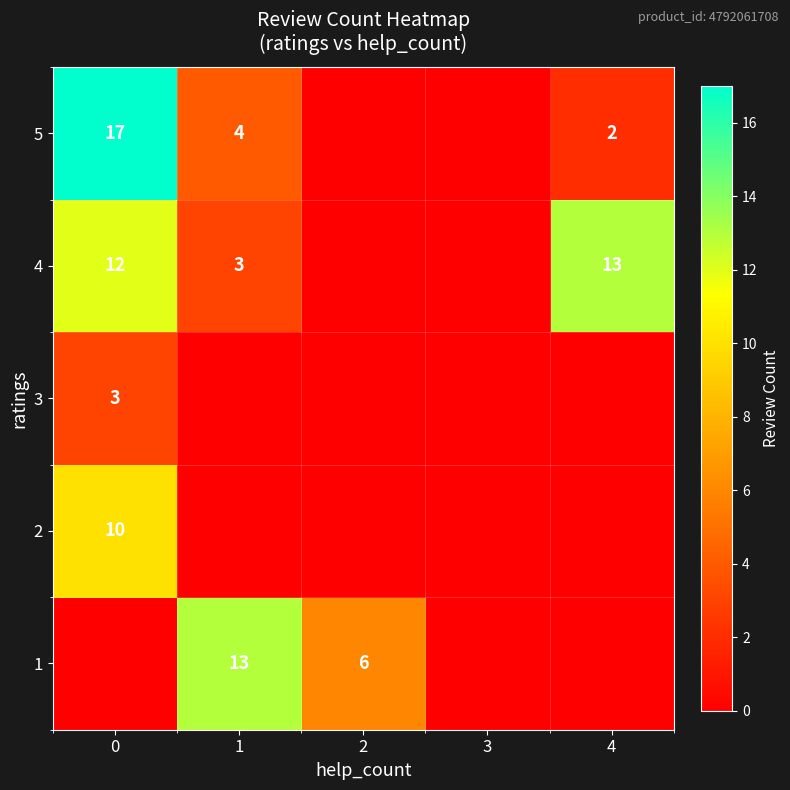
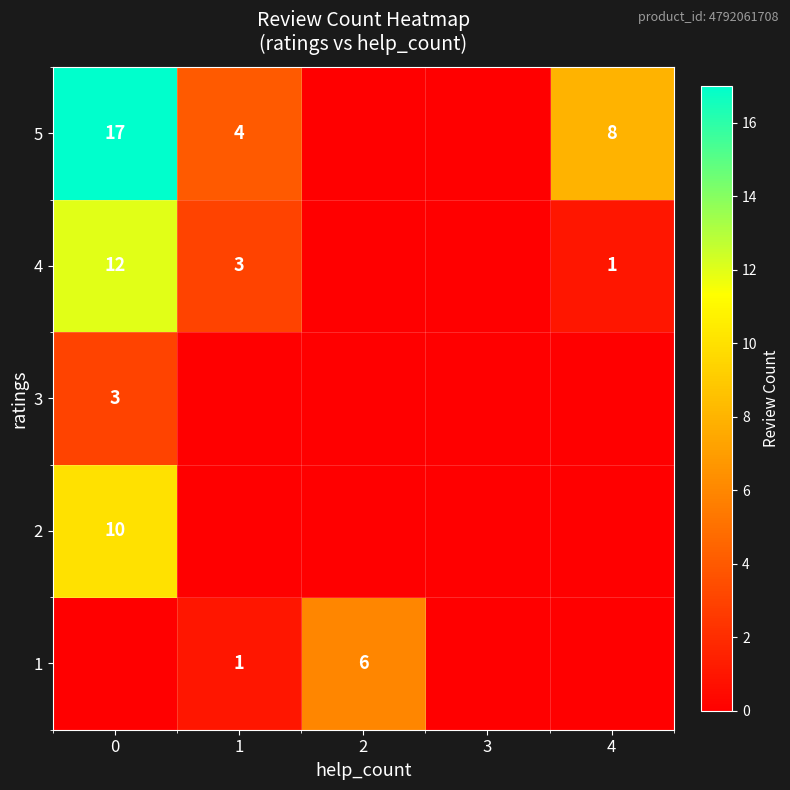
5, 4: 2 -> 8
4, 4: 13 -> 1
1, 1: 13 -> 1
